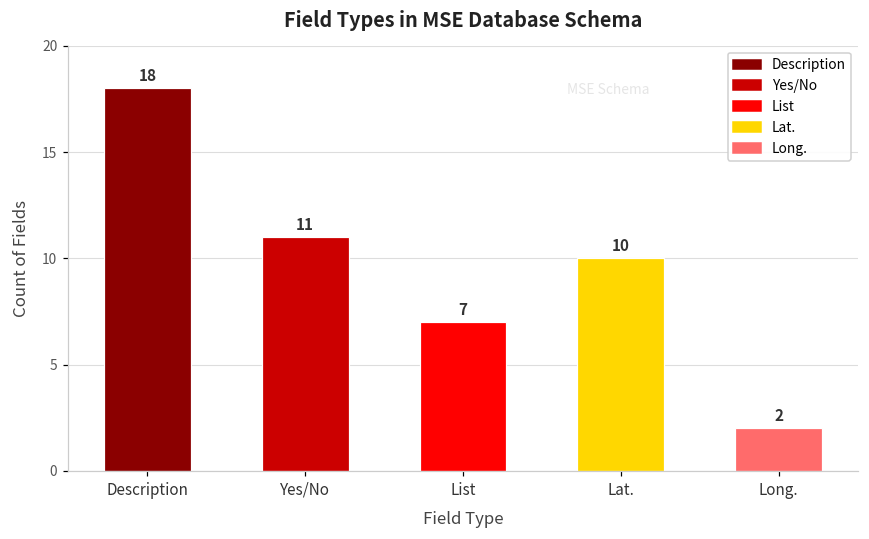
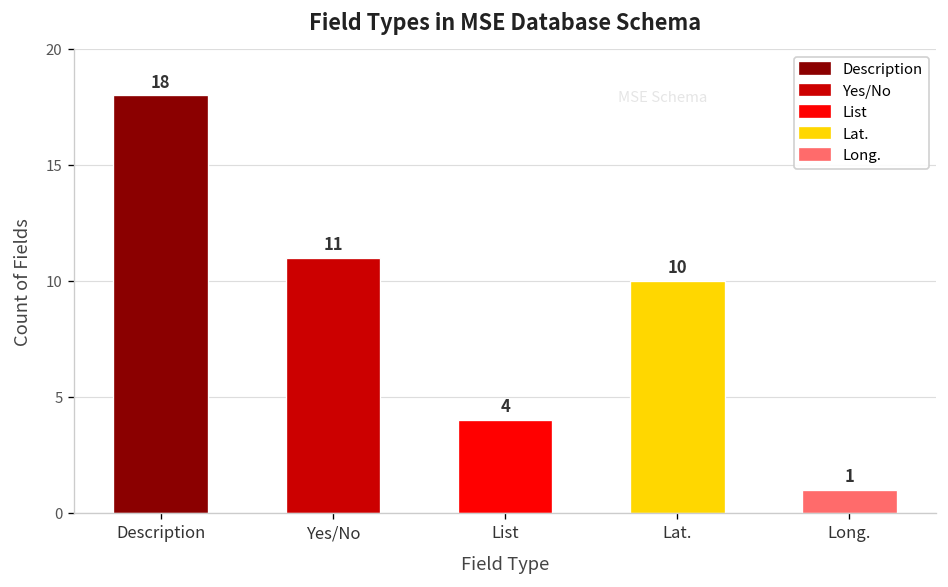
List: 7 -> 4
Long.: 2 -> 1
